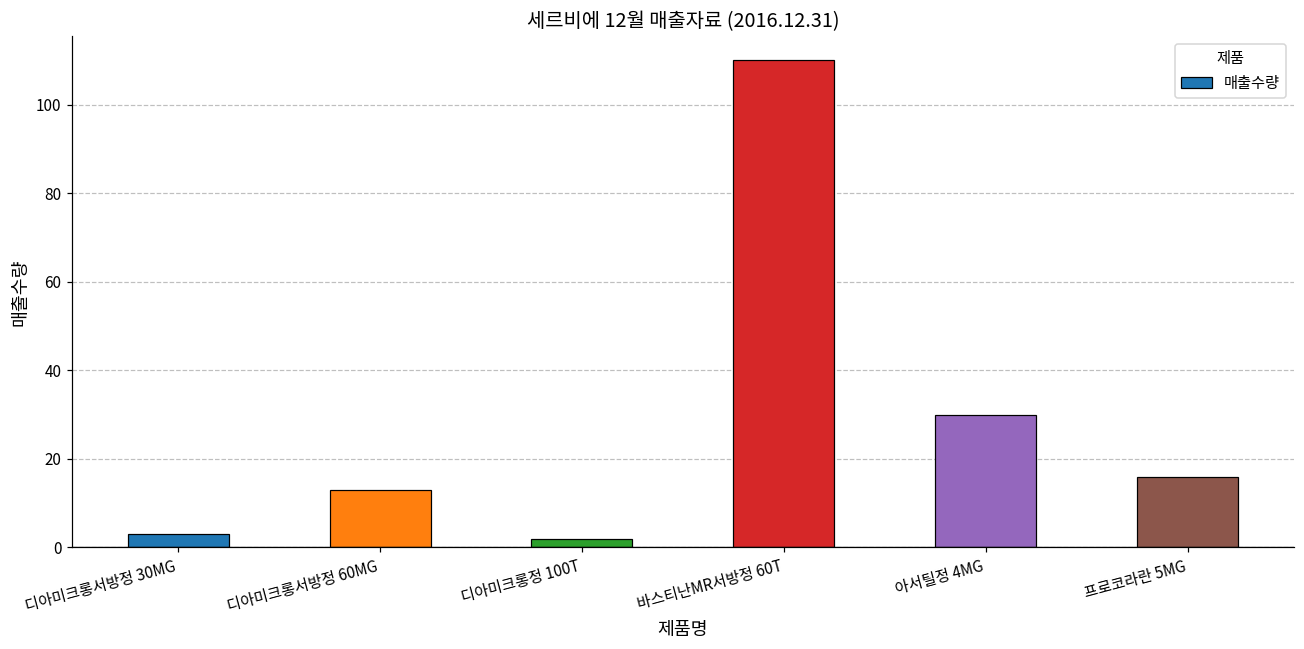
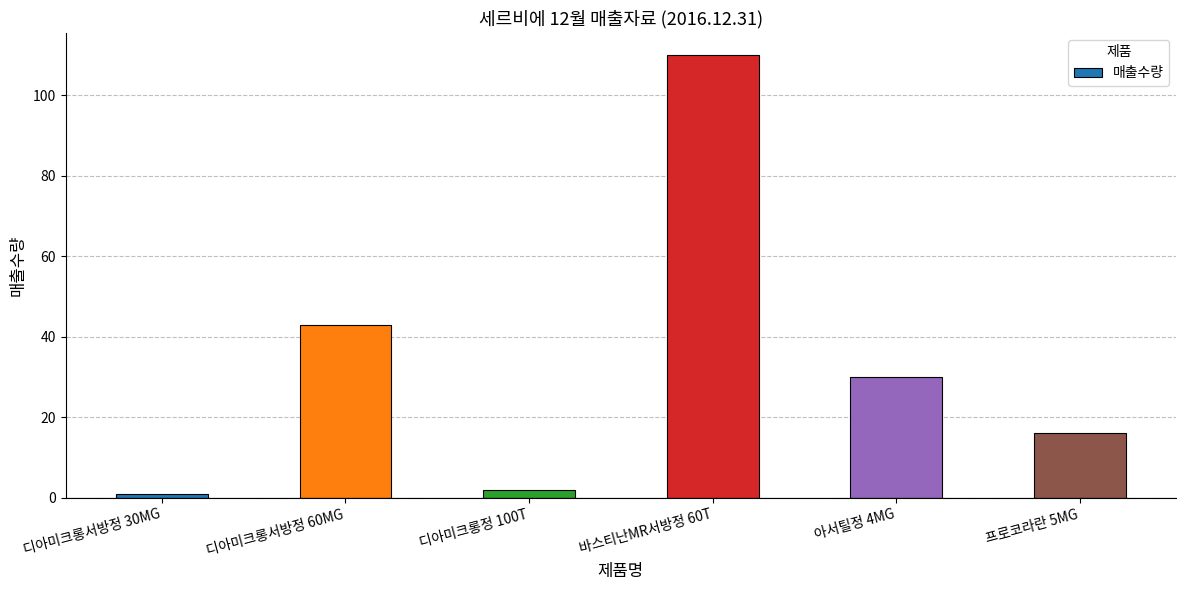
디아미크롱서방정 30MG: 3 -> 1
디아미크롱서방정 60MG: 13 -> 43
